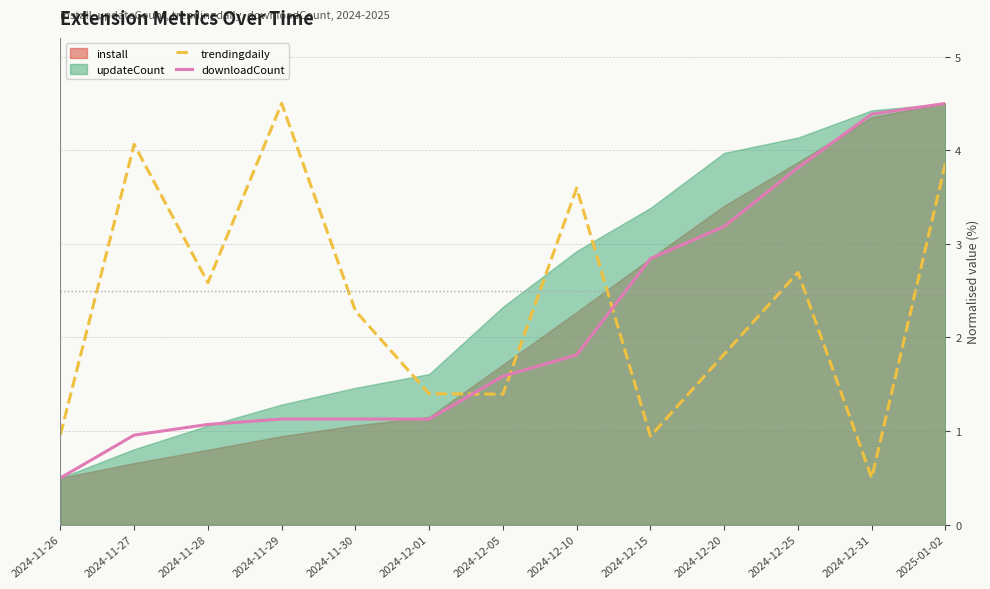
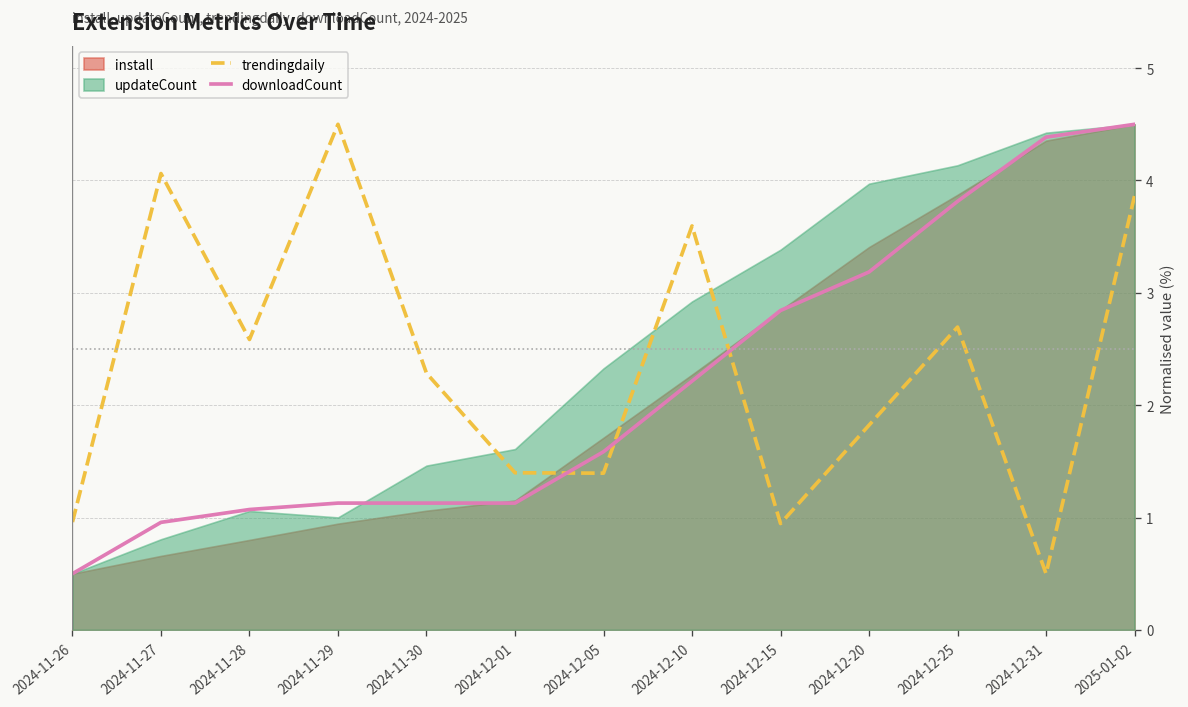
updateCount, 2024-11-29: 1.3 -> 1.0
downloadCount, 2024-12-10: 1.8 -> 2.2
